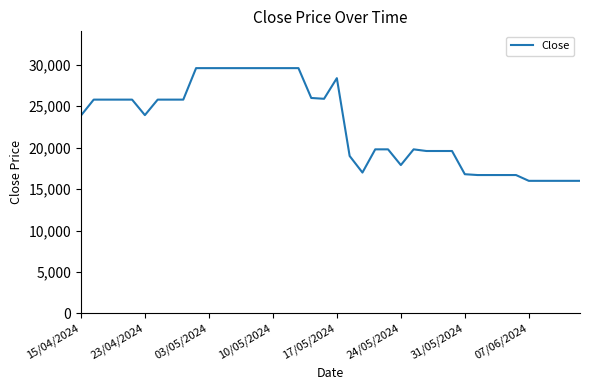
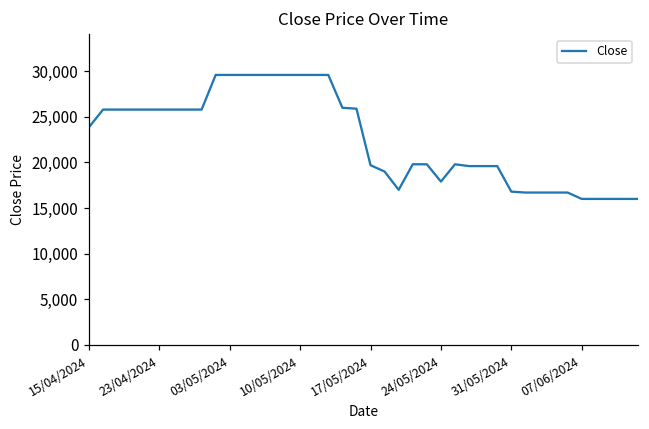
23/04/2024: 24,000 -> 26,000
17/05/2024: 28,000 -> 20,000
